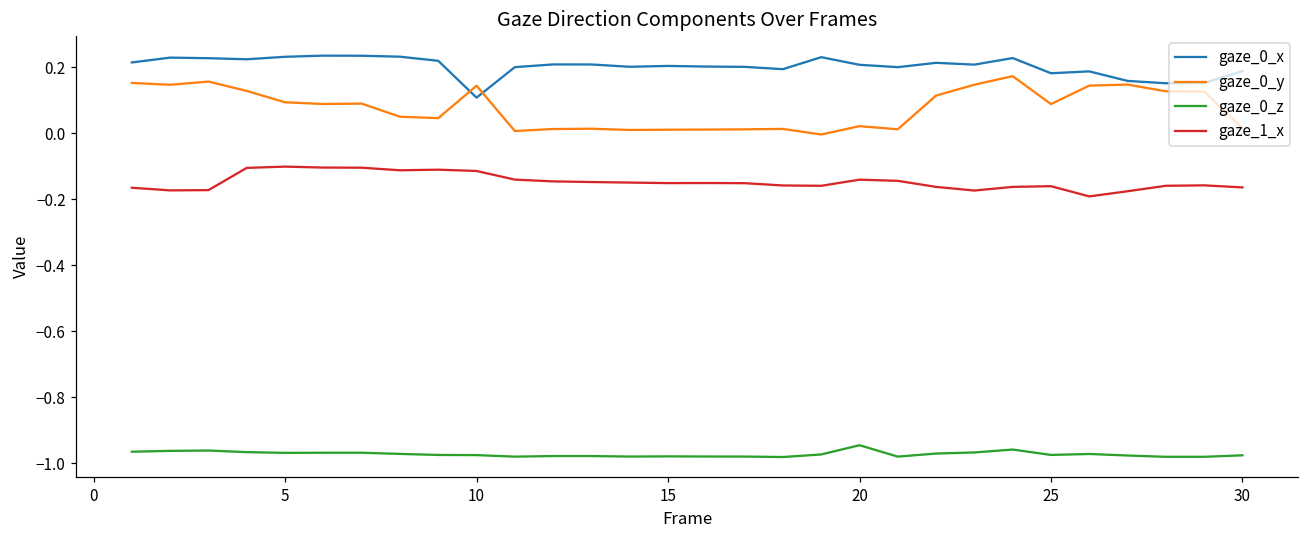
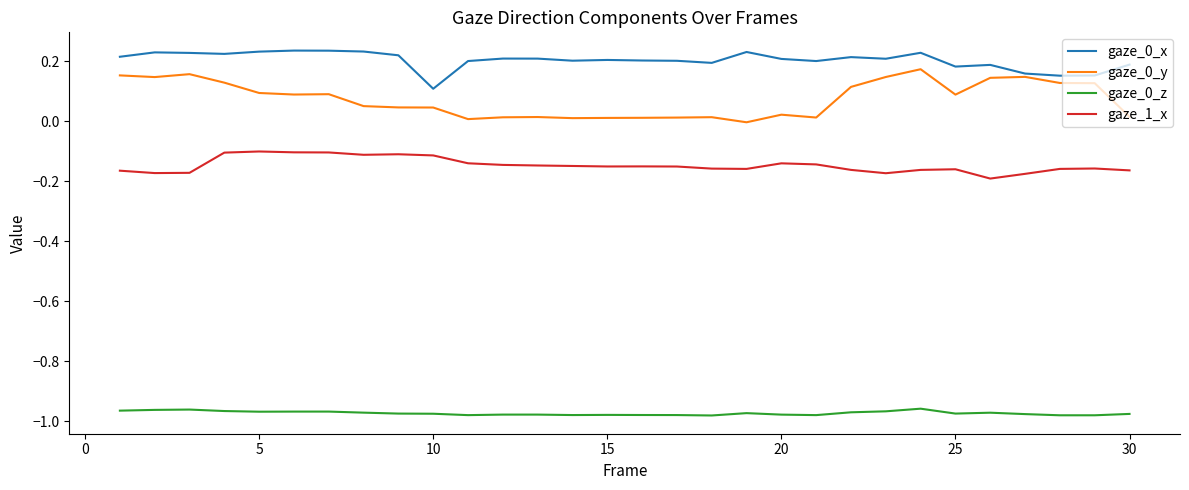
gaze_0_y, 10: 0.14 -> 0.05
gaze_0_z, 20: -0.95 -> -0.98
